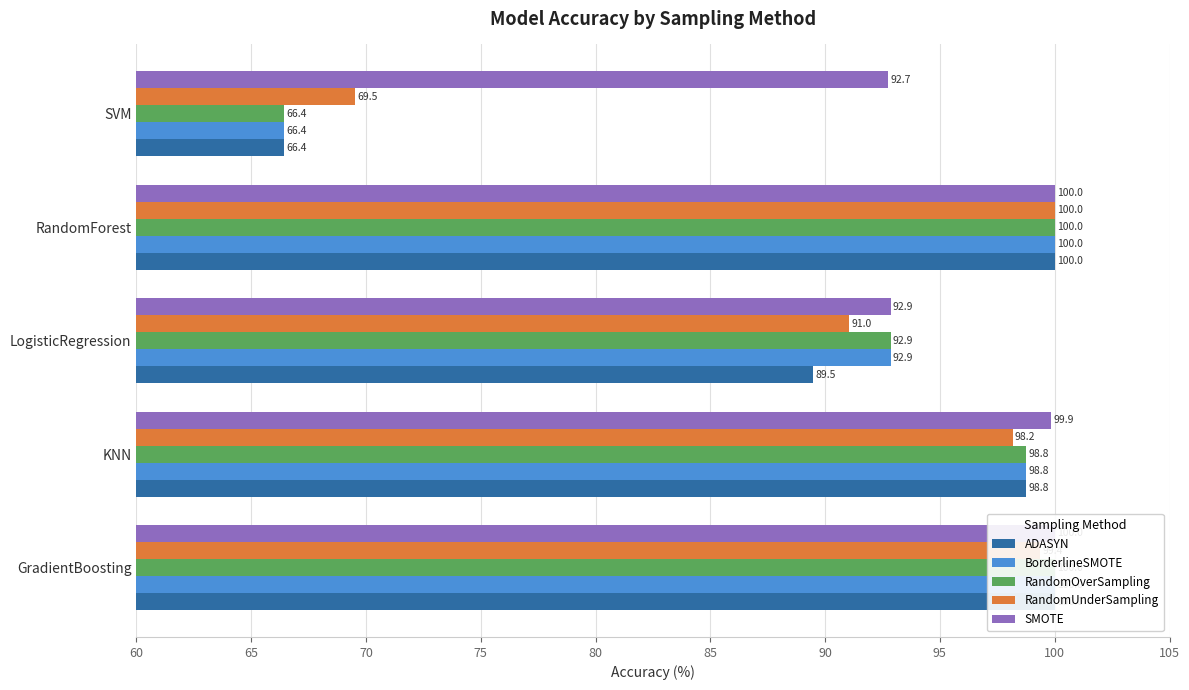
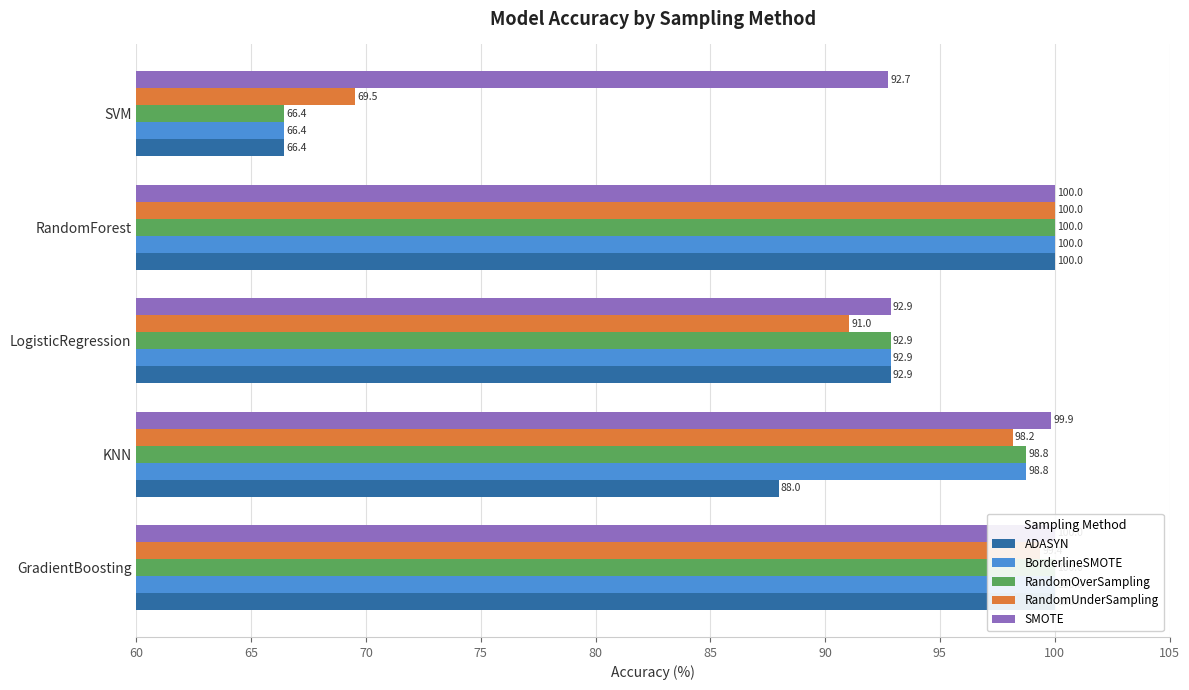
ADASYN, LogisticRegression: 89.5 -> 92.9
ADASYN, KNN: 98.8 -> 88.0
